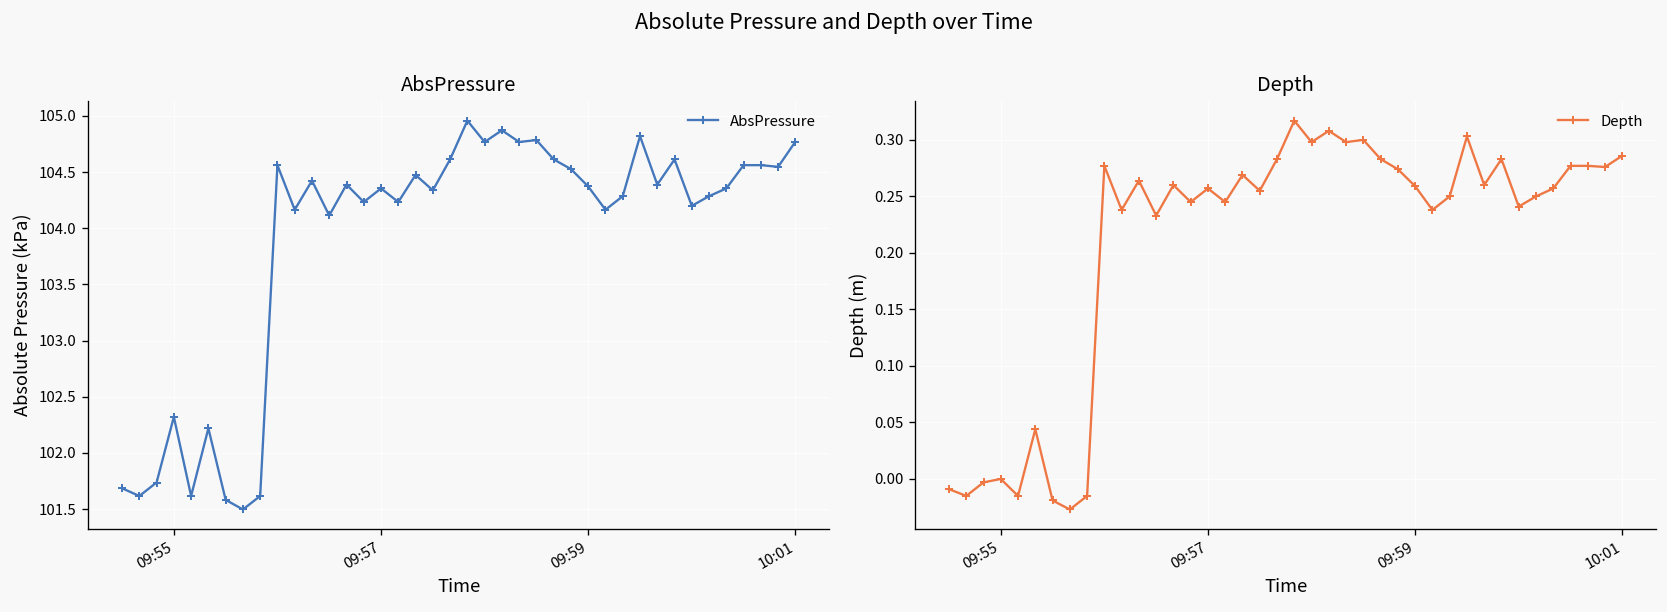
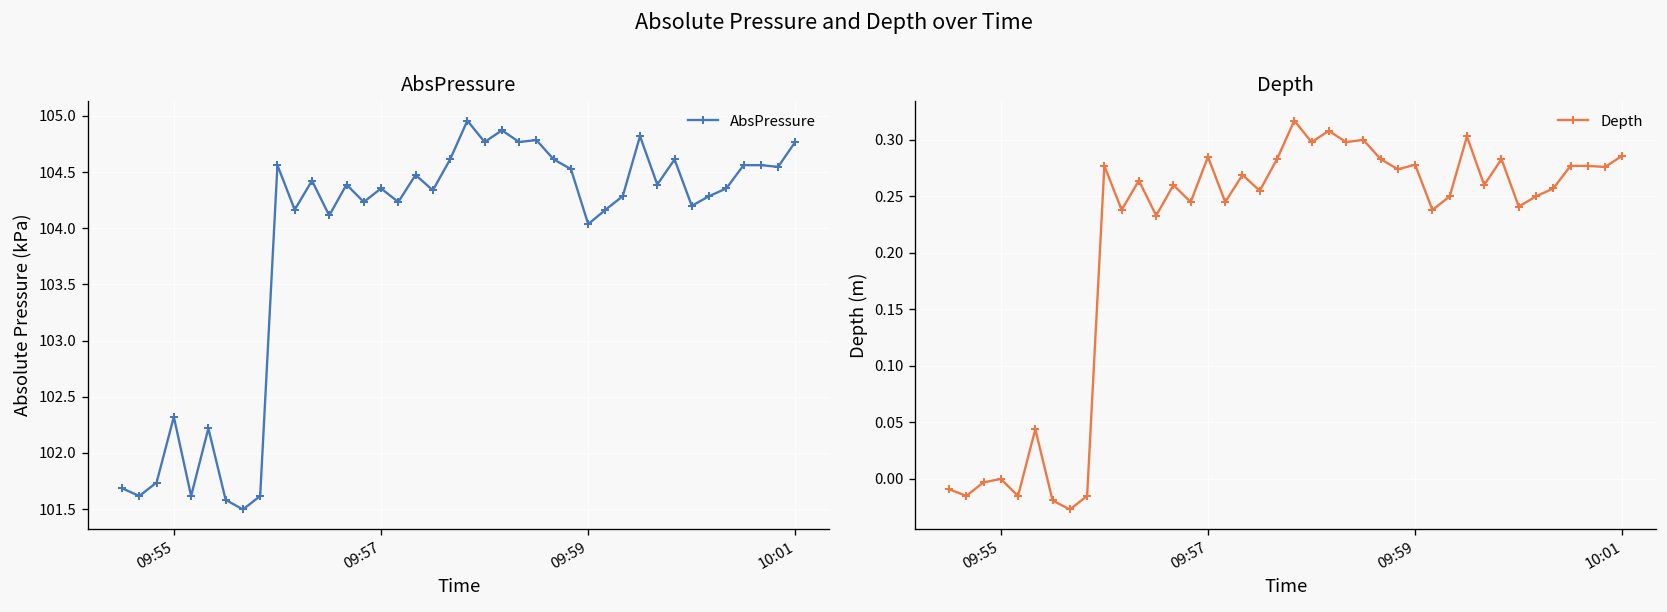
AbsPressure, 09:59: 104.4 -> 104.0
Depth, 09:57: 0.26 -> 0.29
Depth, 09:59: 0.26 -> 0.28
